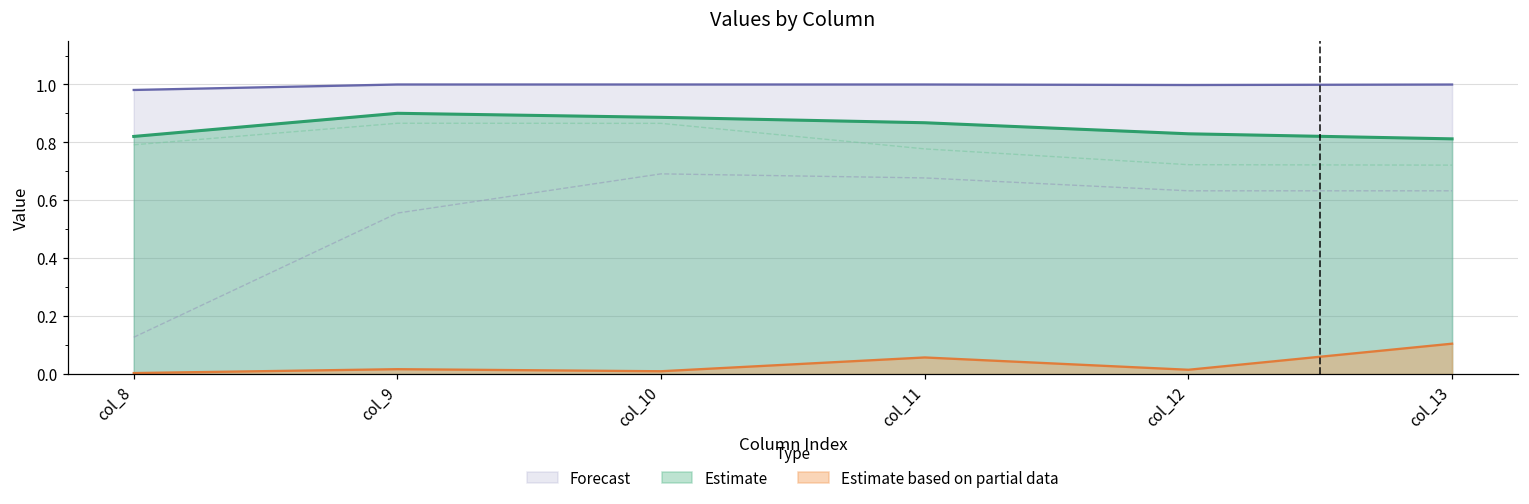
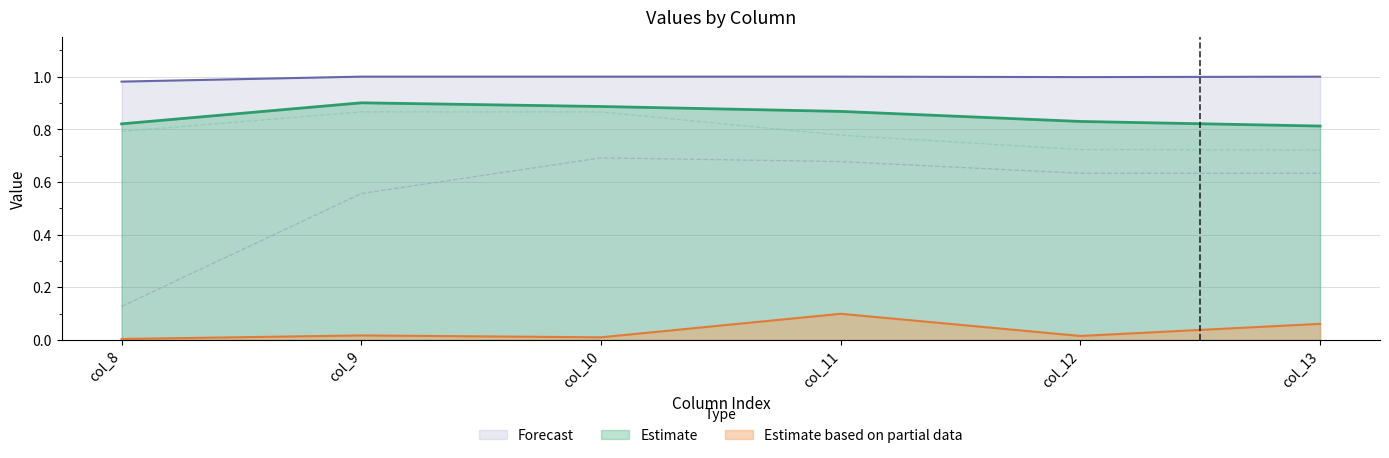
Estimate based on partial data, col_11: 0.06 -> 0.10
Estimate based on partial data, col_13: 0.11 -> 0.06
